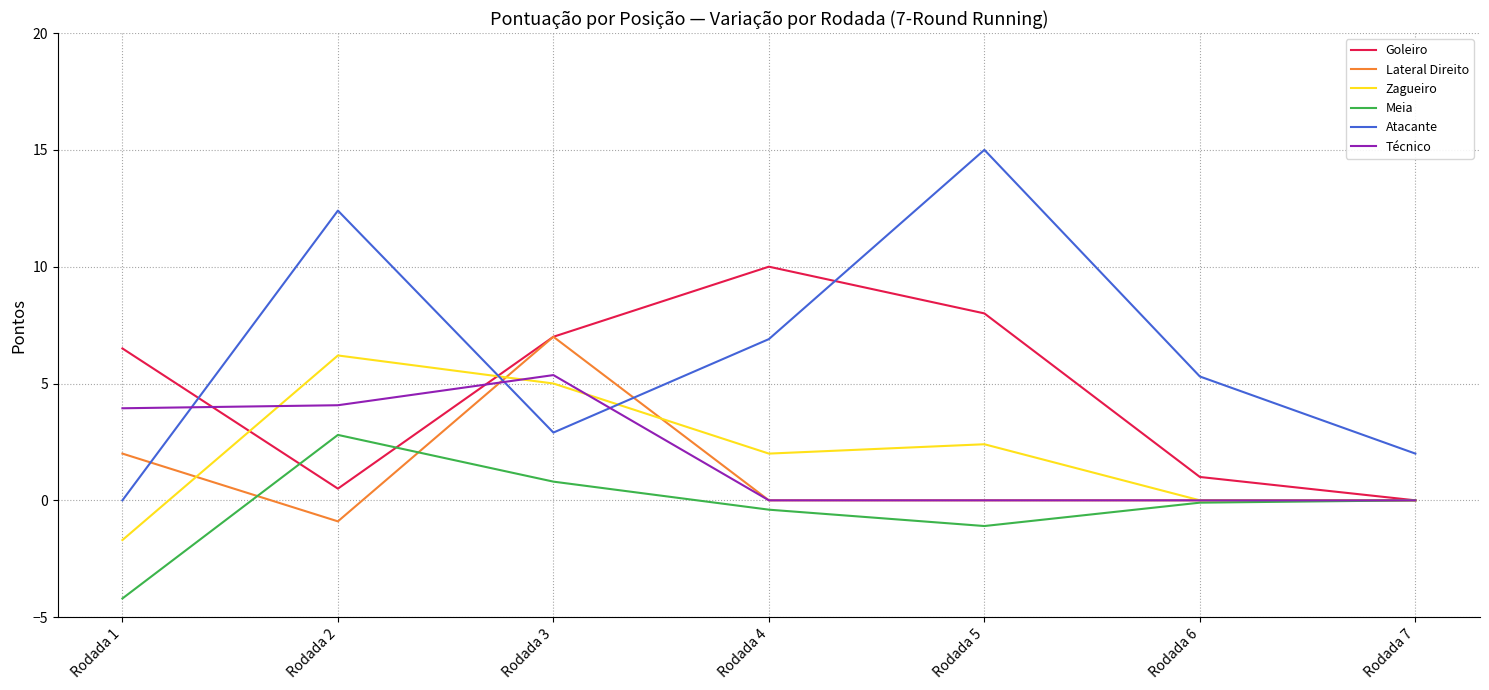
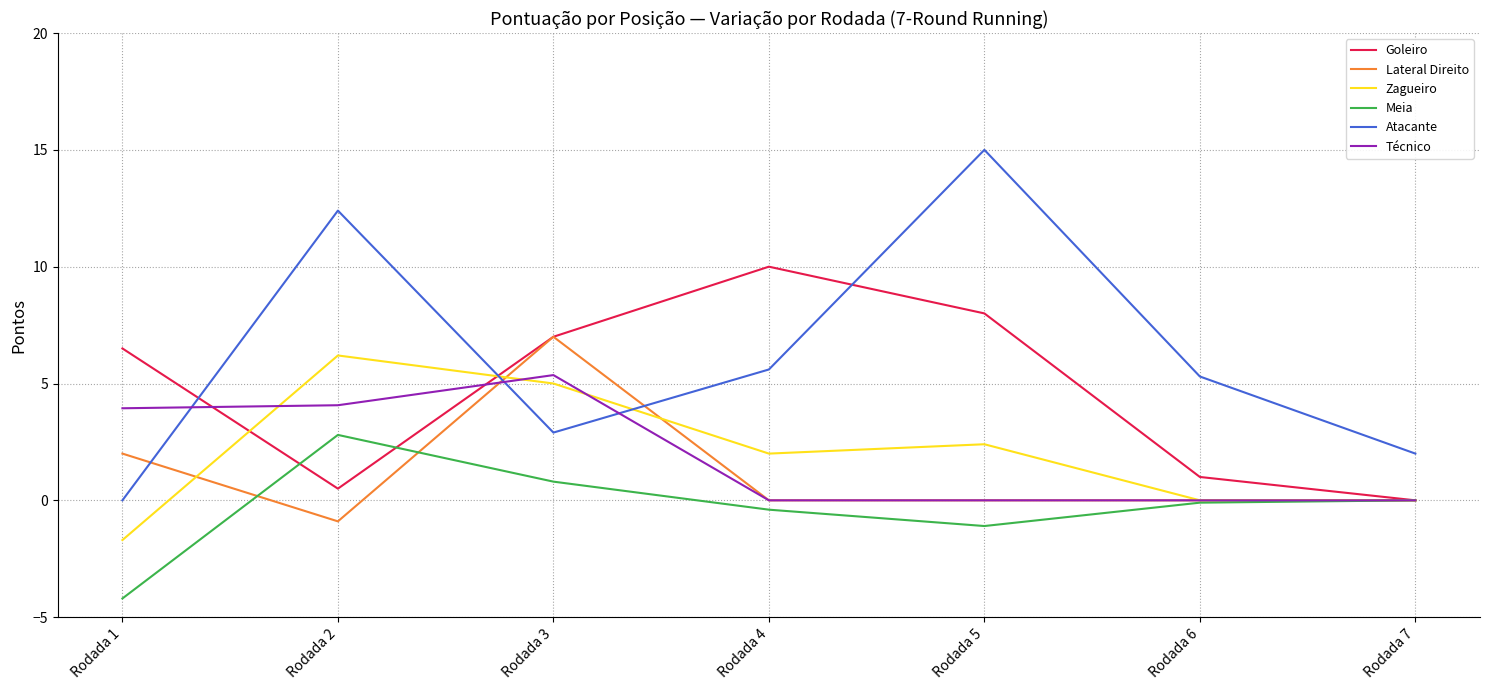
Atacante, Rodada 4: 6.9 -> 5.6
